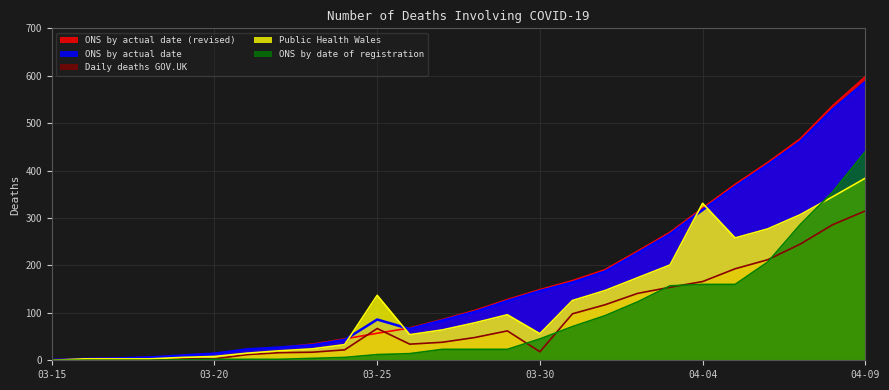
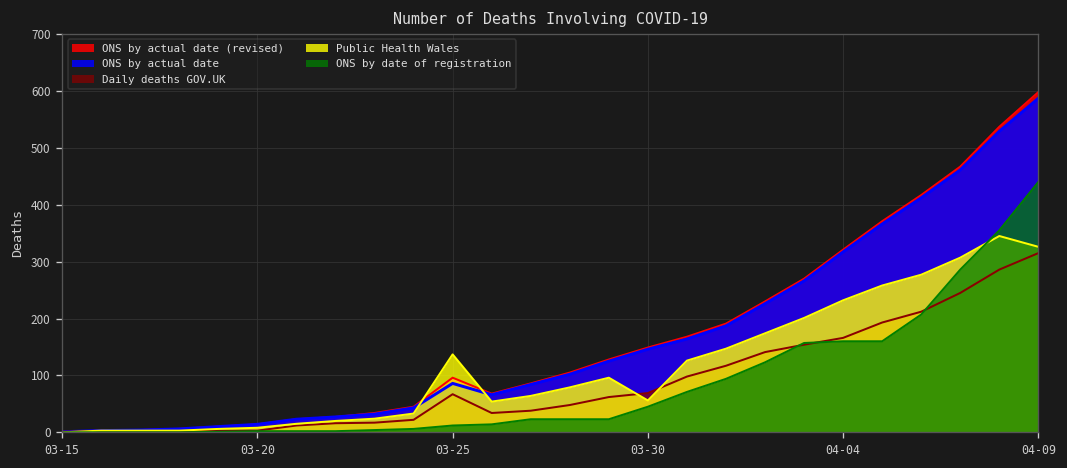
ONS by actual date (revised), 03-25: 60 -> 100
Daily deaths GOV.UK, 03-30: 20 -> 70
Public Health Wales, 04-04: 330 -> 230
Public Health Wales, 04-09: 380 -> 330
